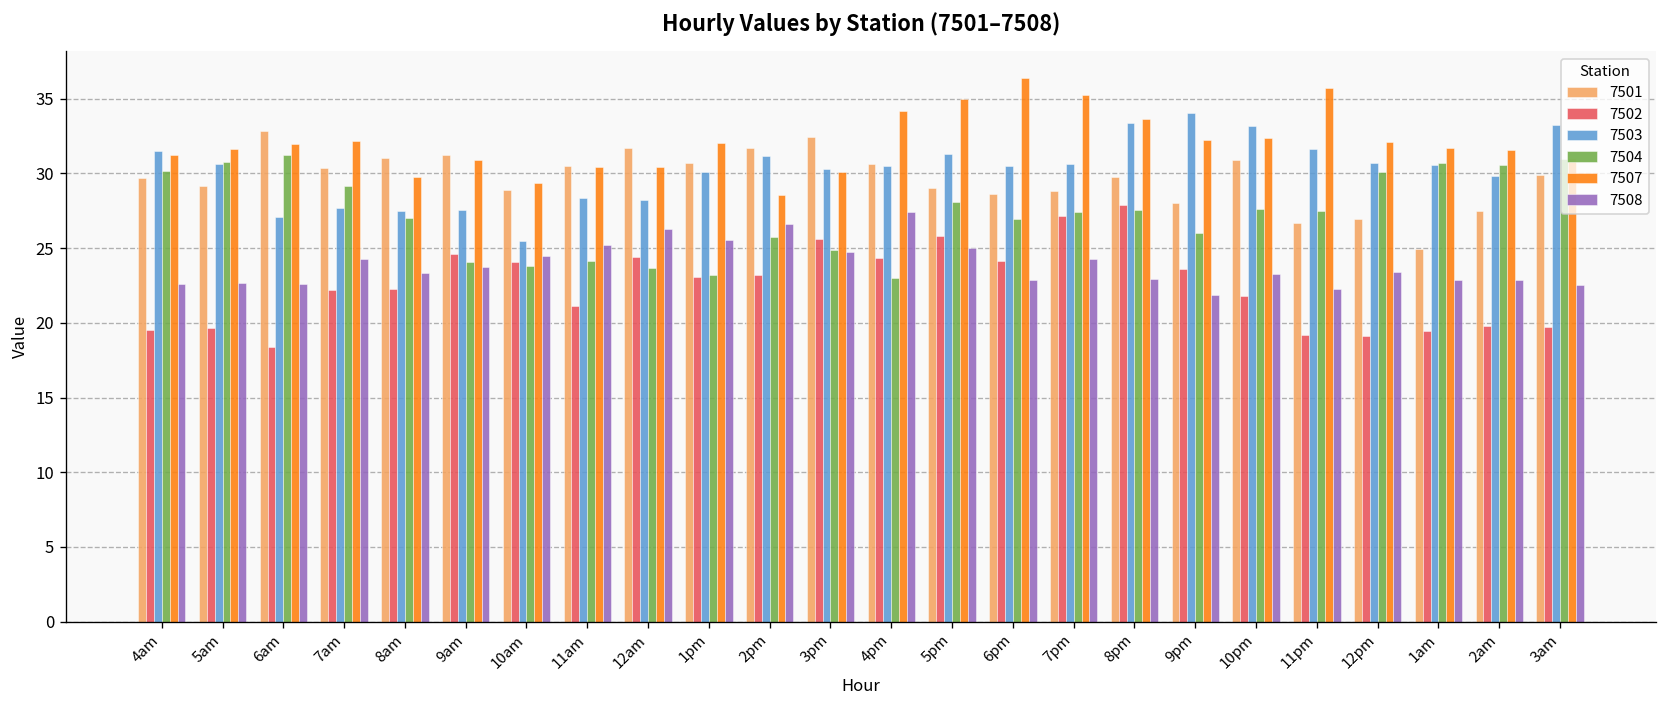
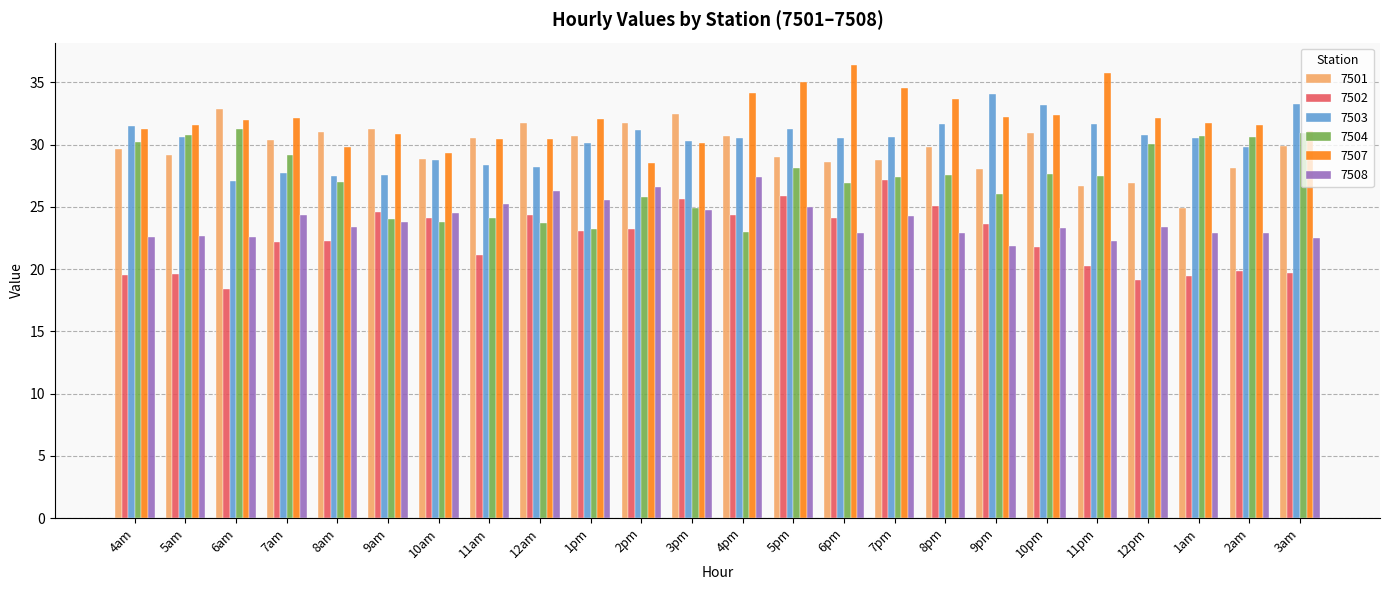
7503, 10am: 25.5 -> 28.8
7507, 7pm: 35.2 -> 34.5
7502, 8pm: 27.9 -> 25.1
7503, 8pm: 33.4 -> 31.7
7502, 11pm: 19.2 -> 20.3
7501, 2am: 27.5 -> 28.1
